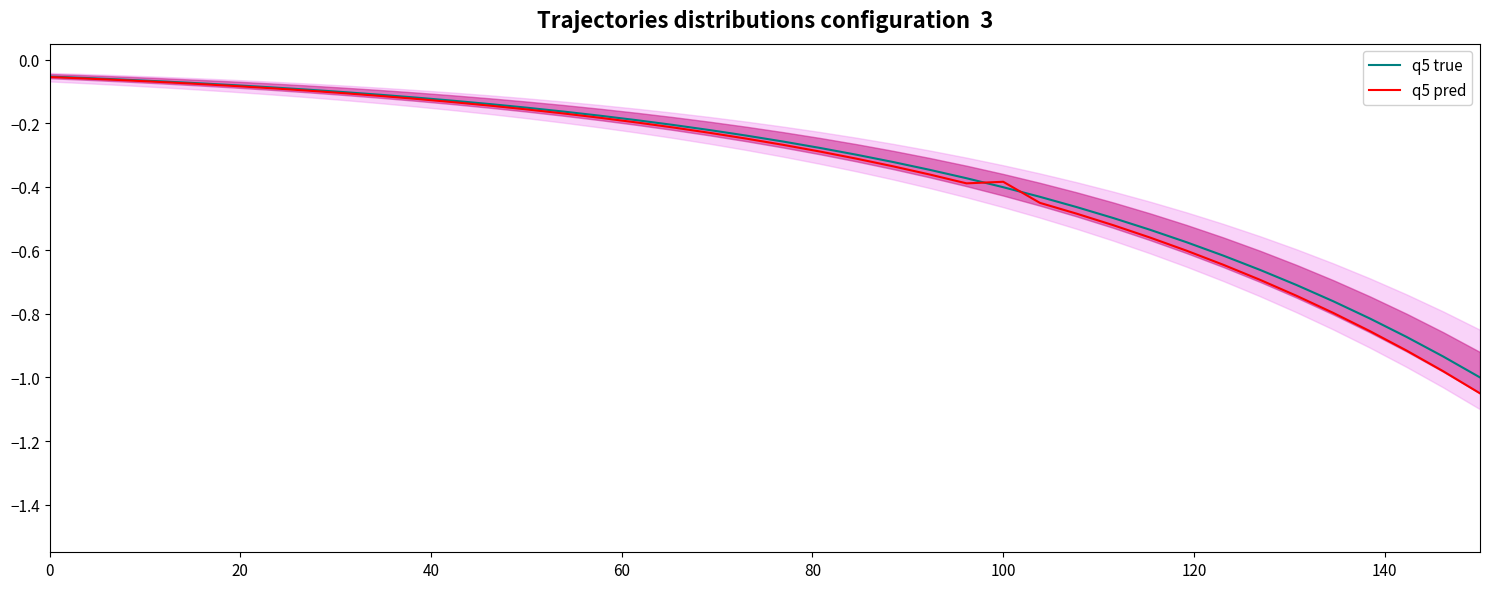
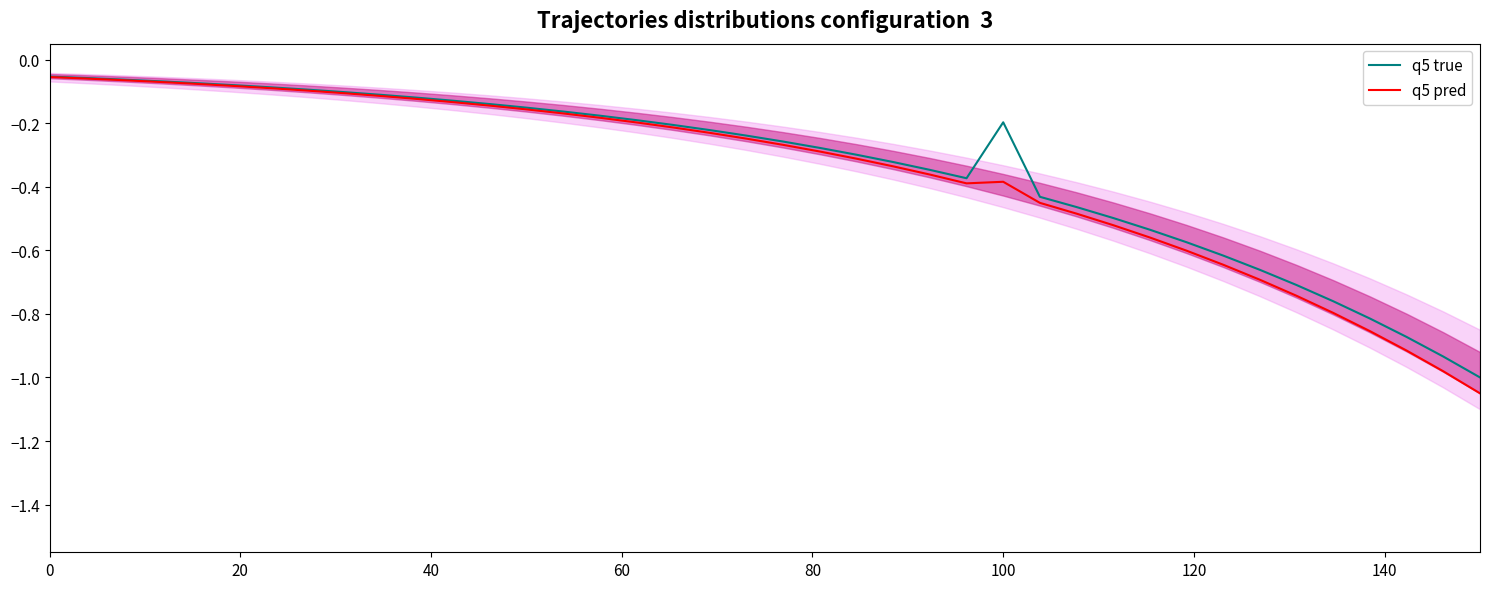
q5 true, 100: -0.40 -> -0.20
